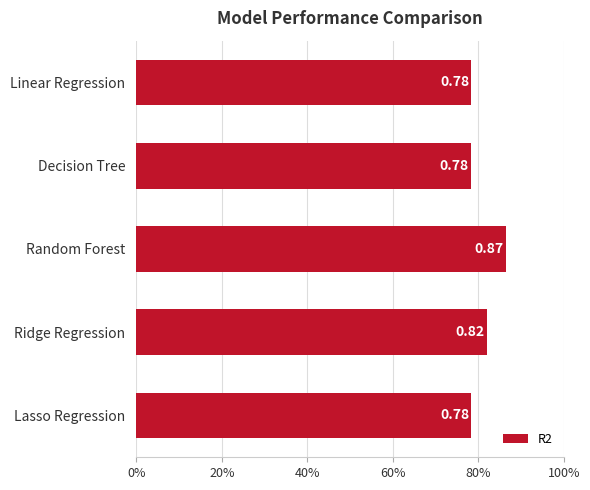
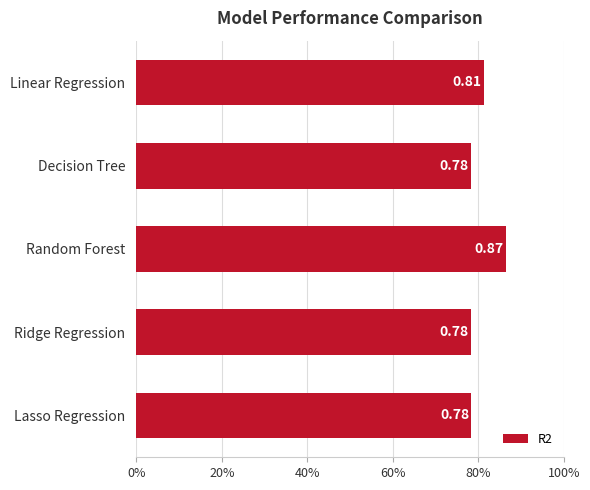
Linear Regression: 0.78 -> 0.81
Ridge Regression: 0.82 -> 0.78
